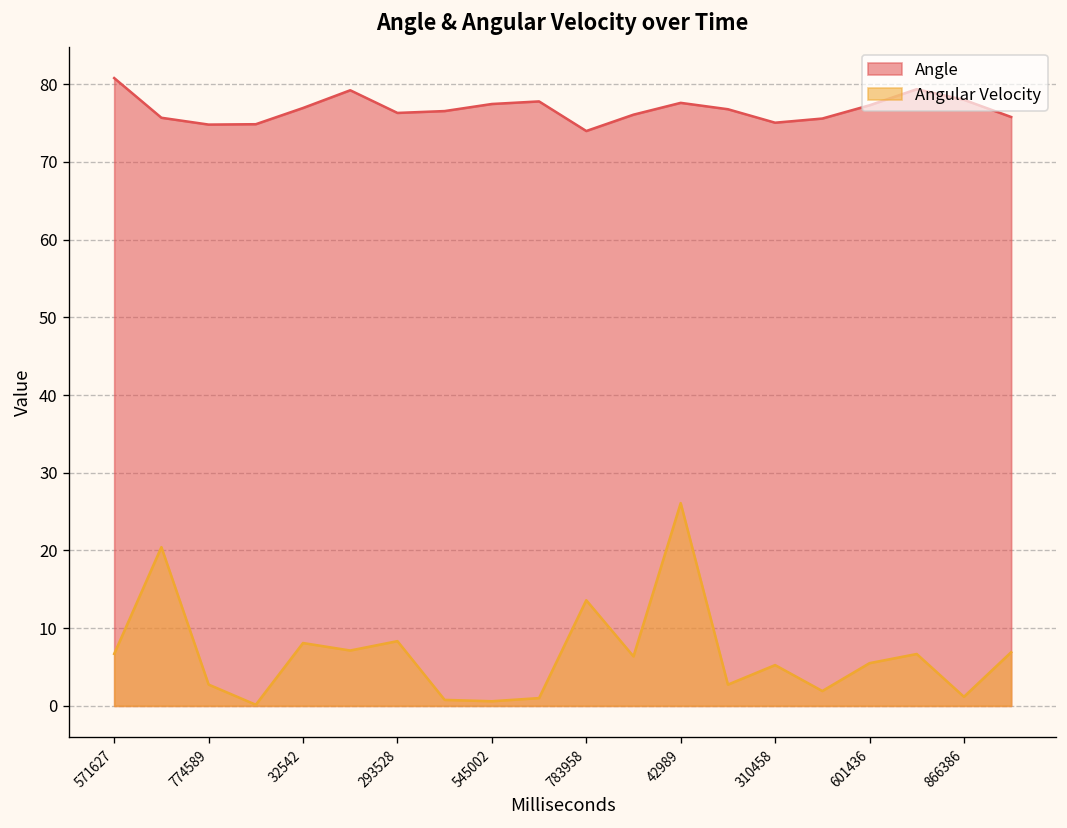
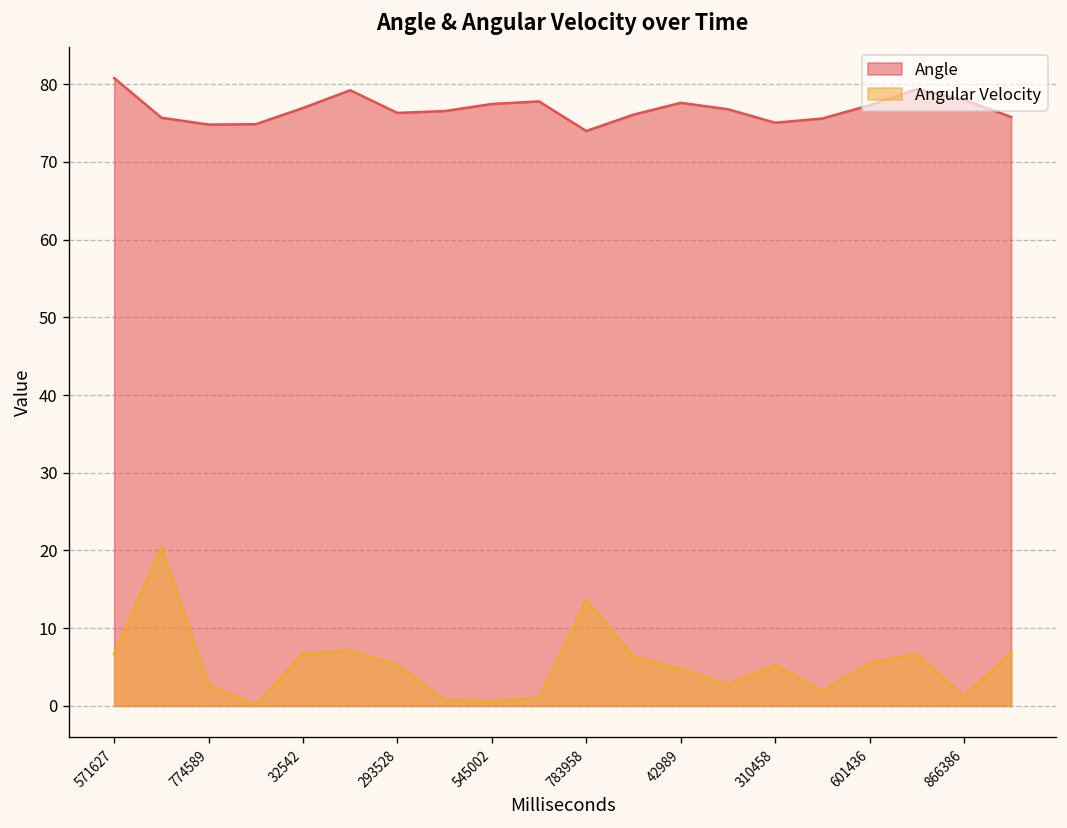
Angular Velocity, 32542: 8 -> 7
Angular Velocity, 293528: 8 -> 5
Angular Velocity, 42989: 26 -> 5
